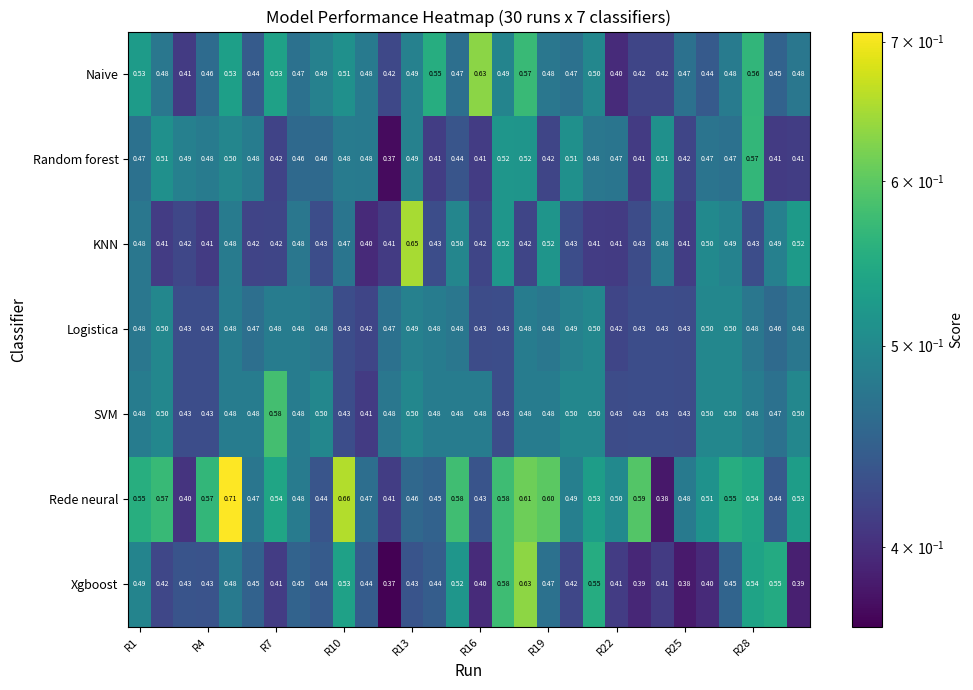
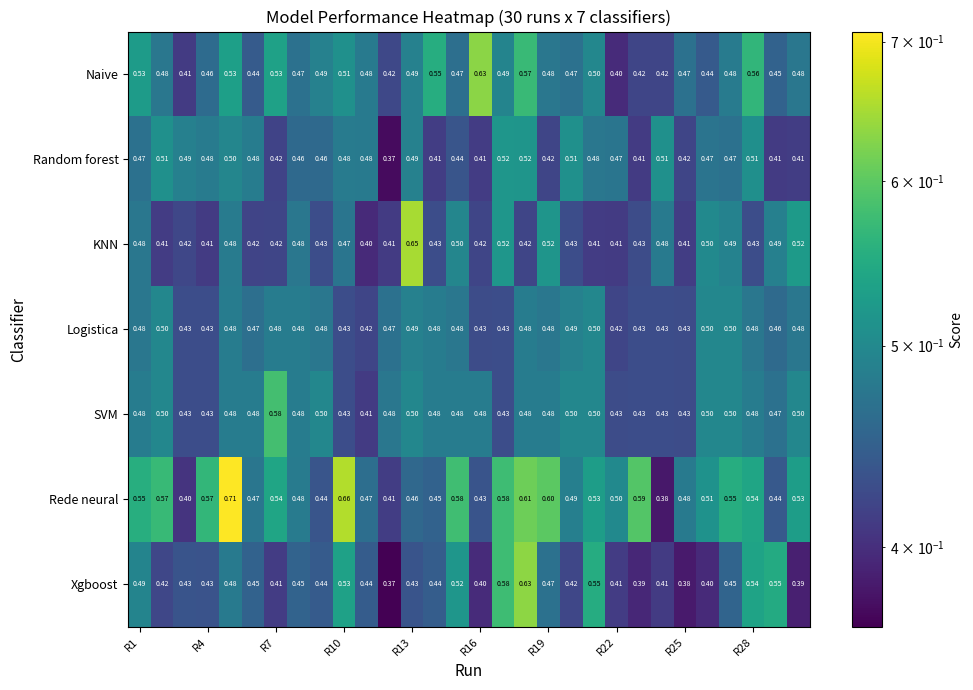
Random forest, R28: 0.57 -> 0.51
